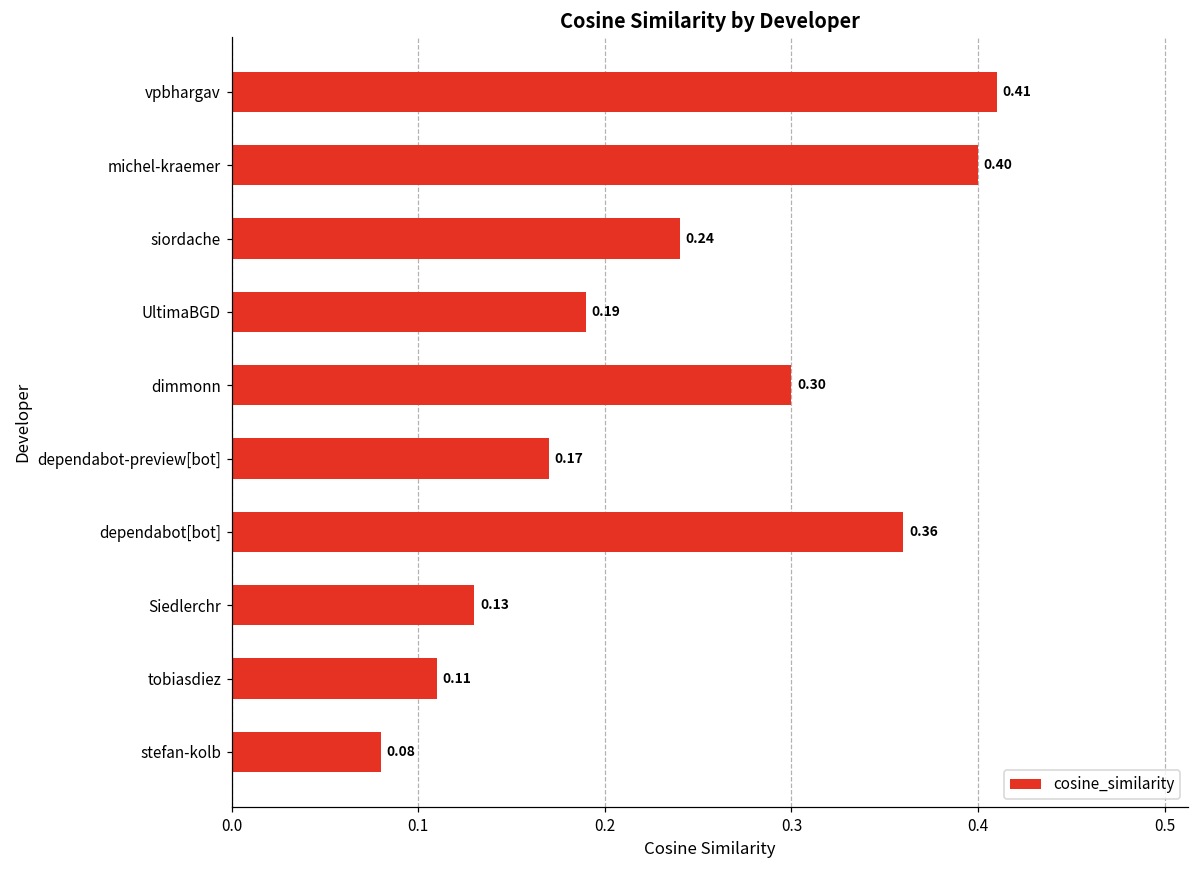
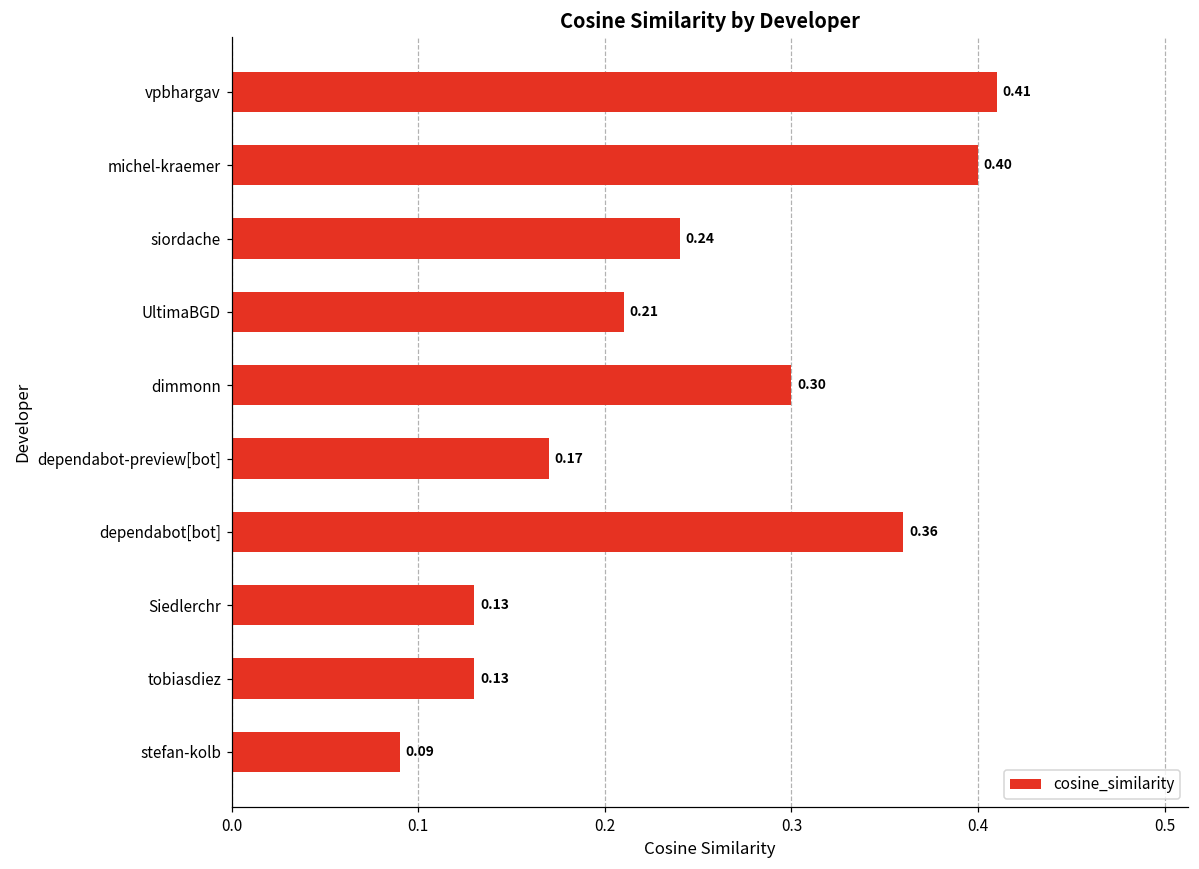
UltimaBGD: 0.19 -> 0.21
tobiasdiez: 0.11 -> 0.13
stefan-kolb: 0.08 -> 0.09
